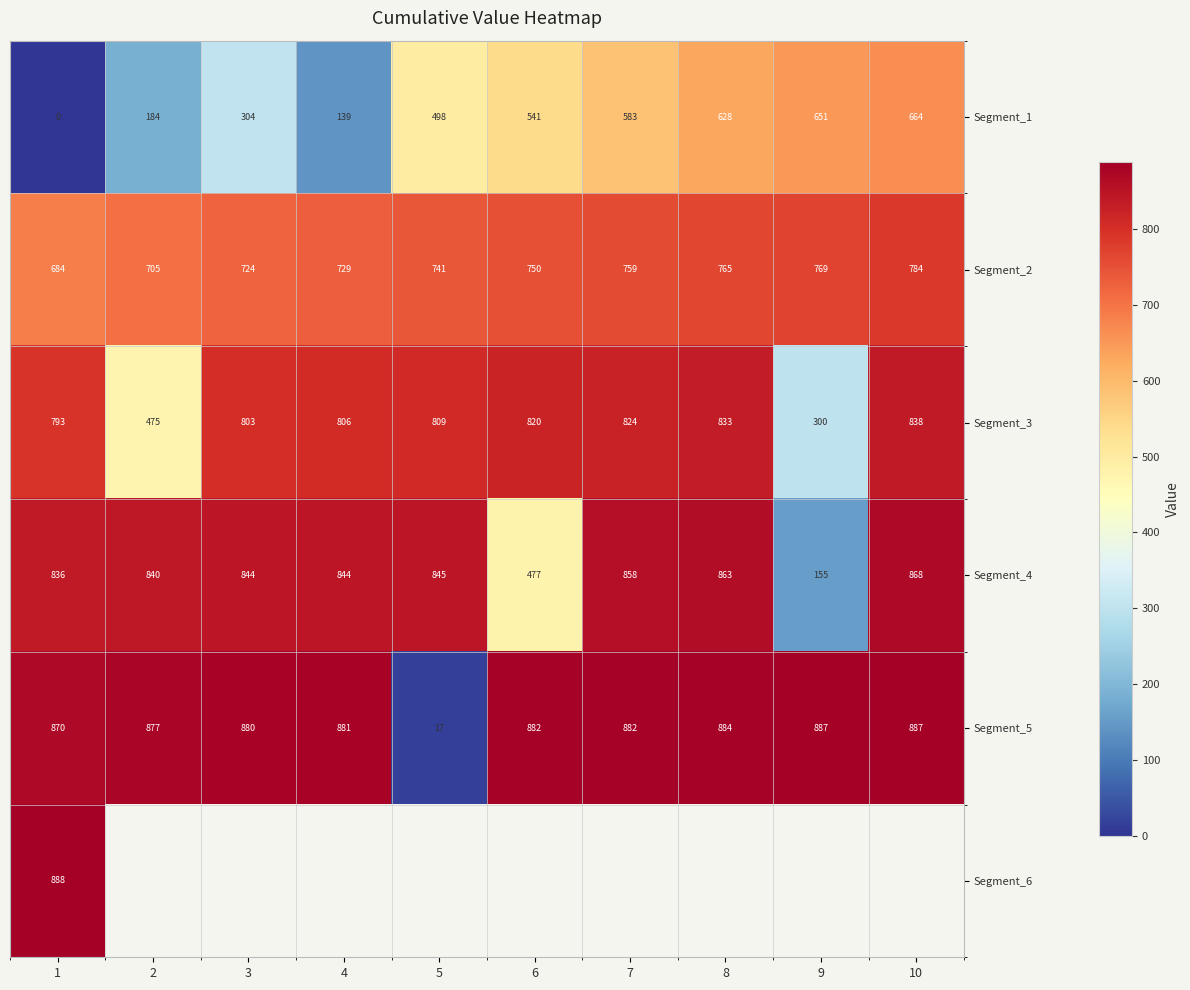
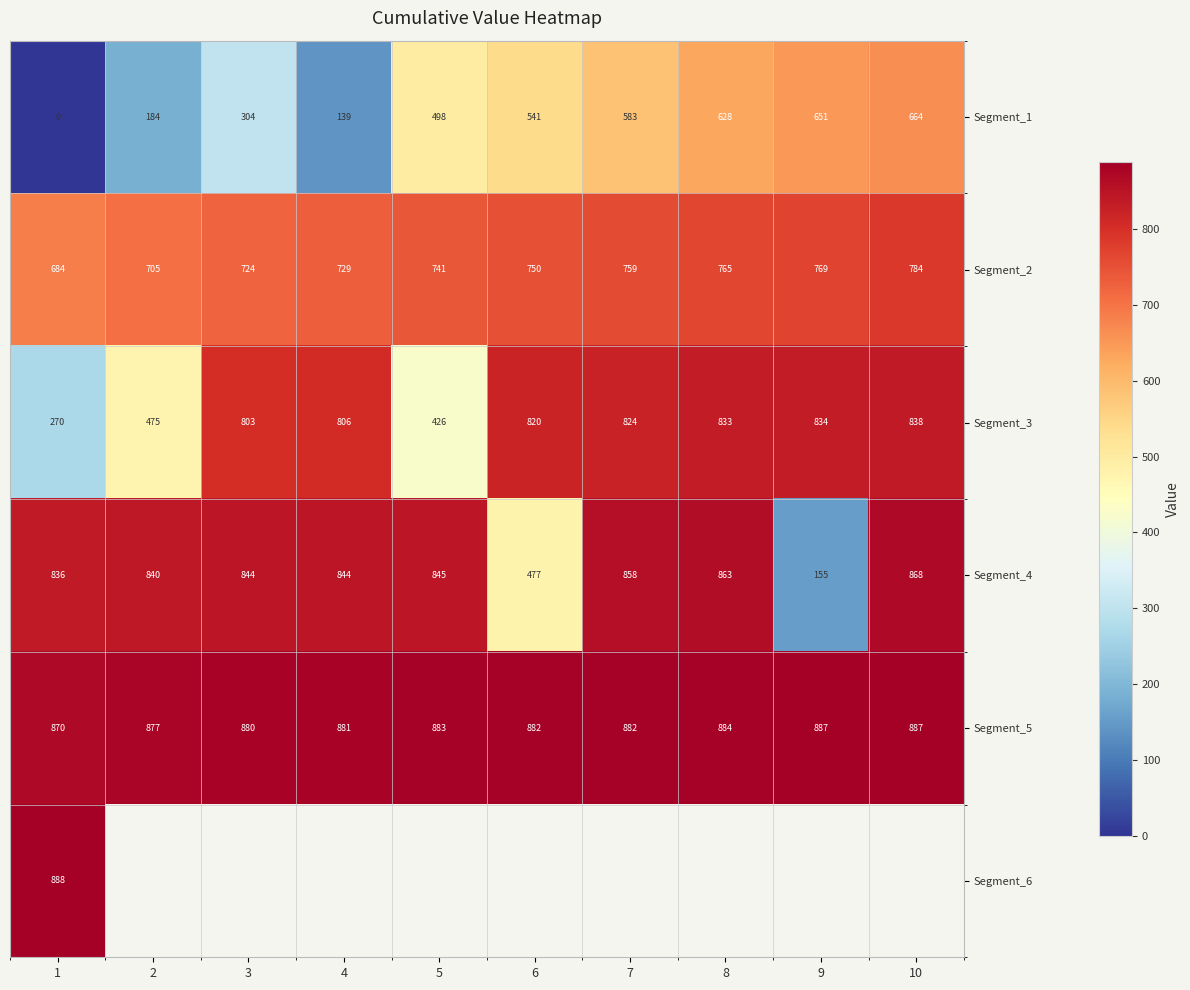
Segment_3, 1: 793 -> 270
Segment_3, 5: 809 -> 426
Segment_3, 9: 300 -> 834
Segment_5, 5: 17 -> 883
